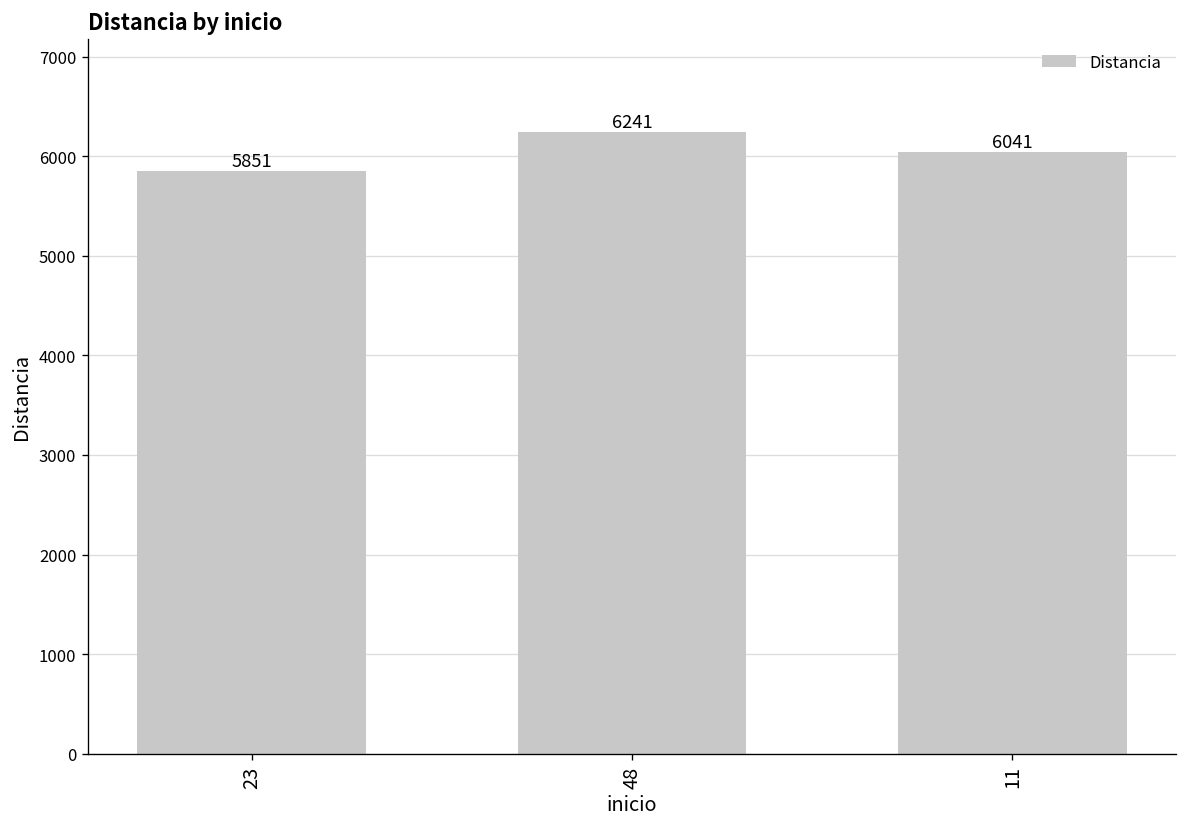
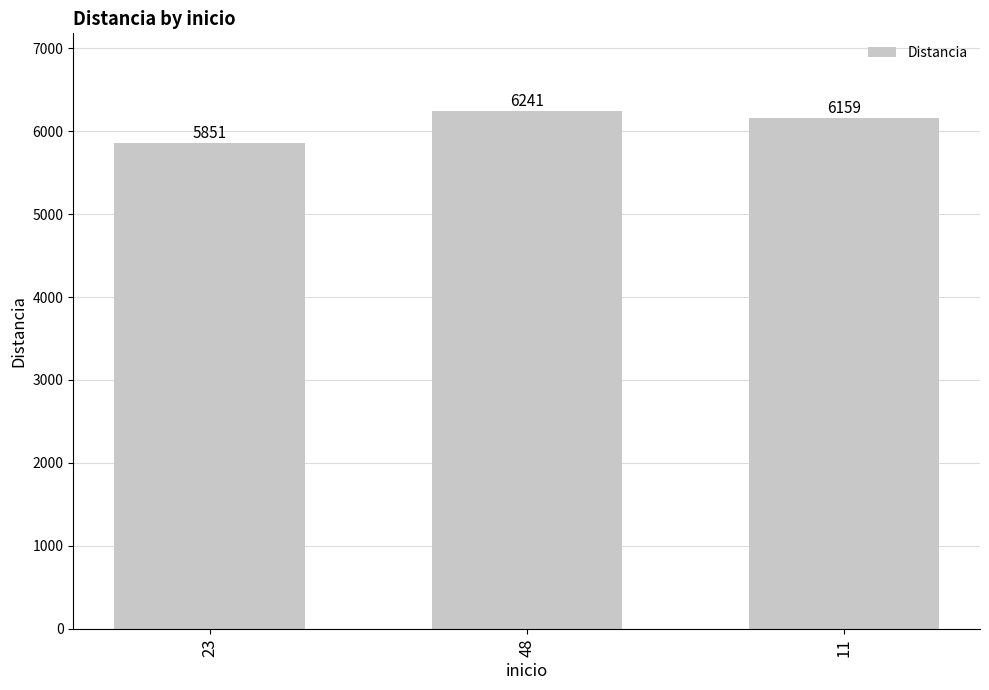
11: 6041 -> 6159
